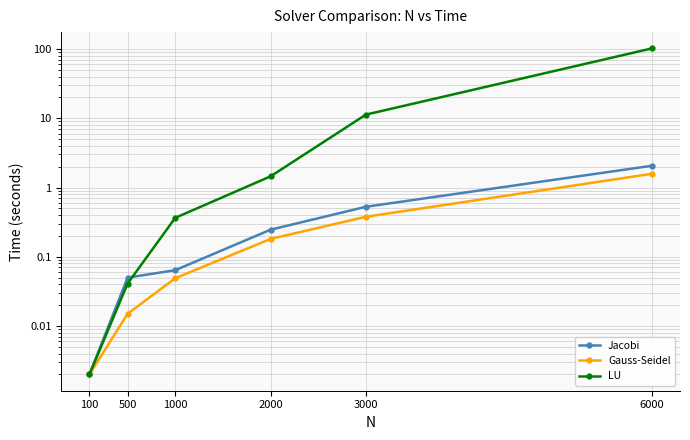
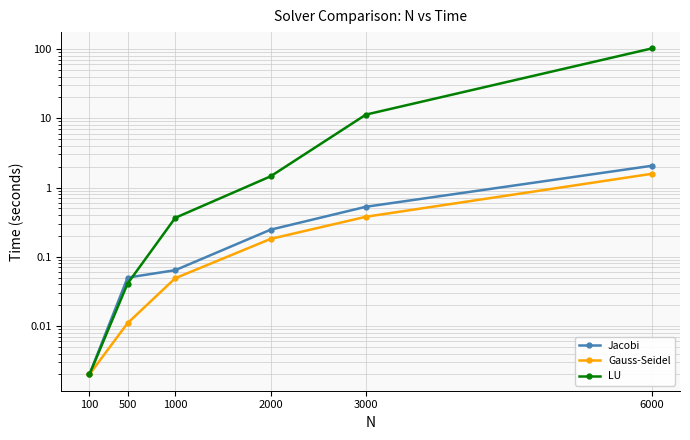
Gauss-Seidel, 500: 0.015 -> 0.011
